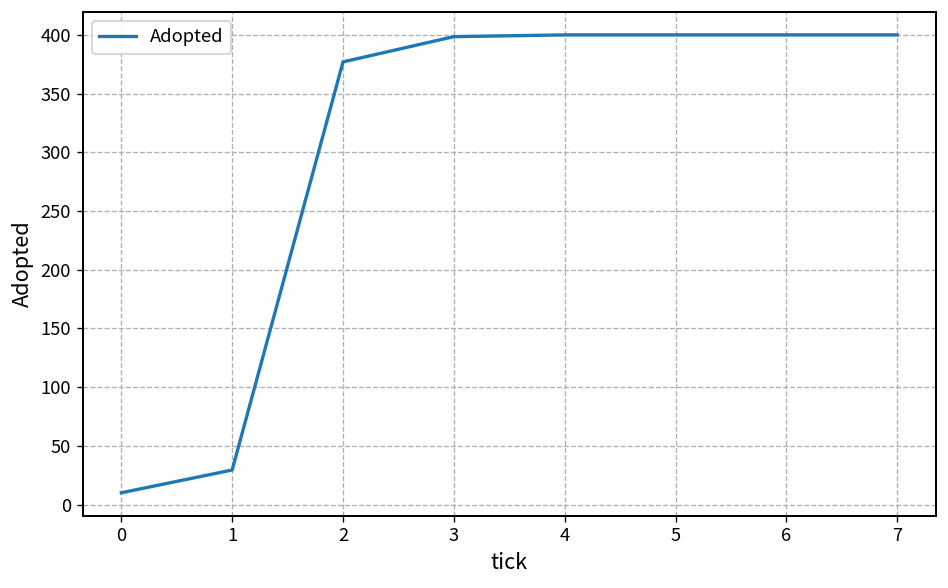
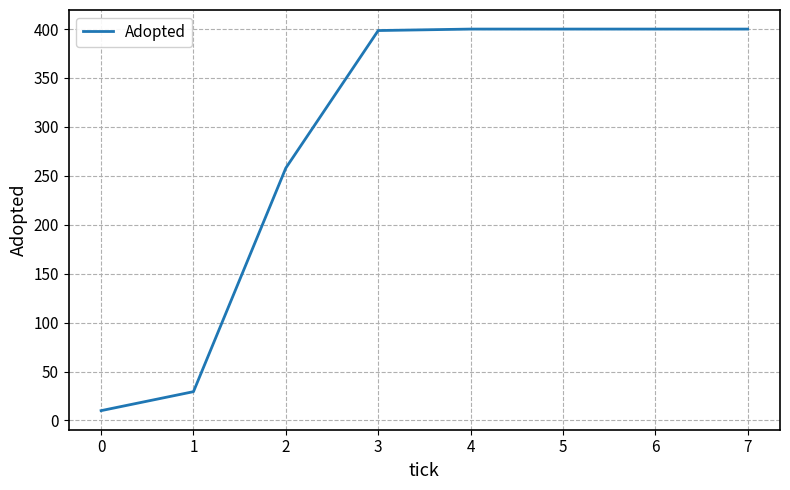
2: 380 -> 260
